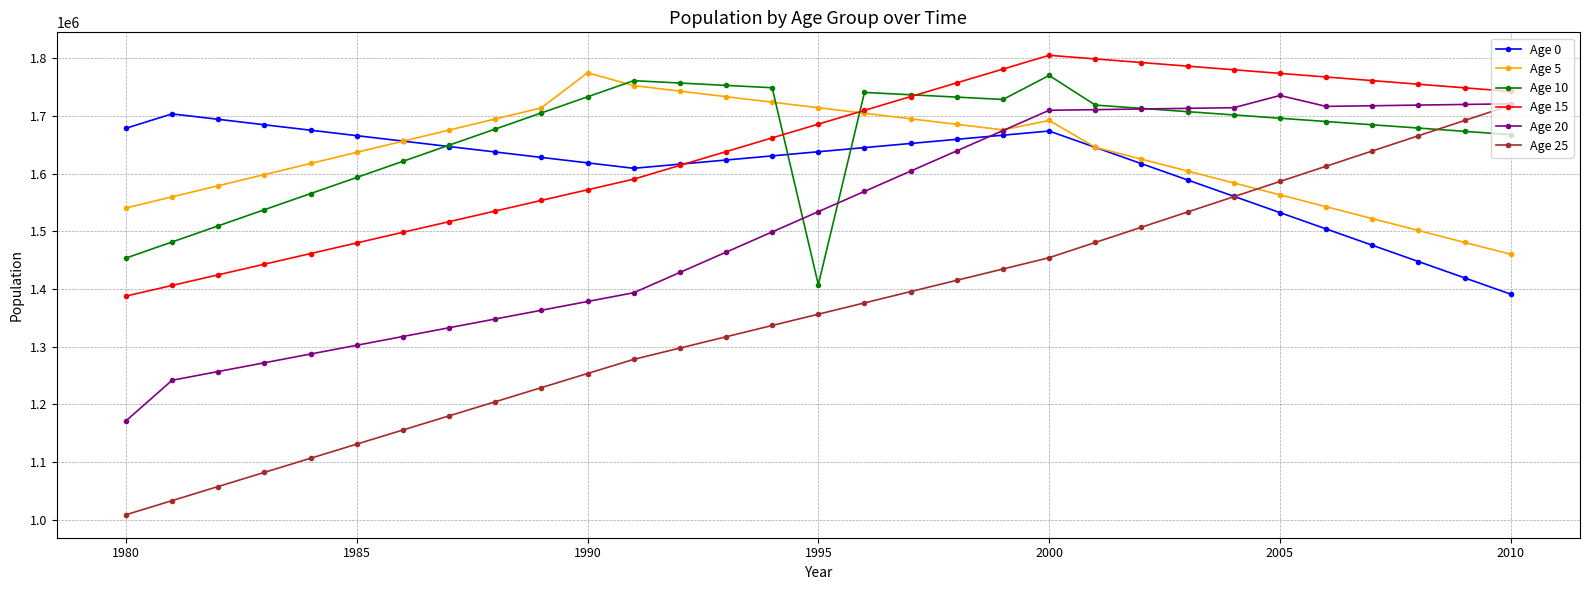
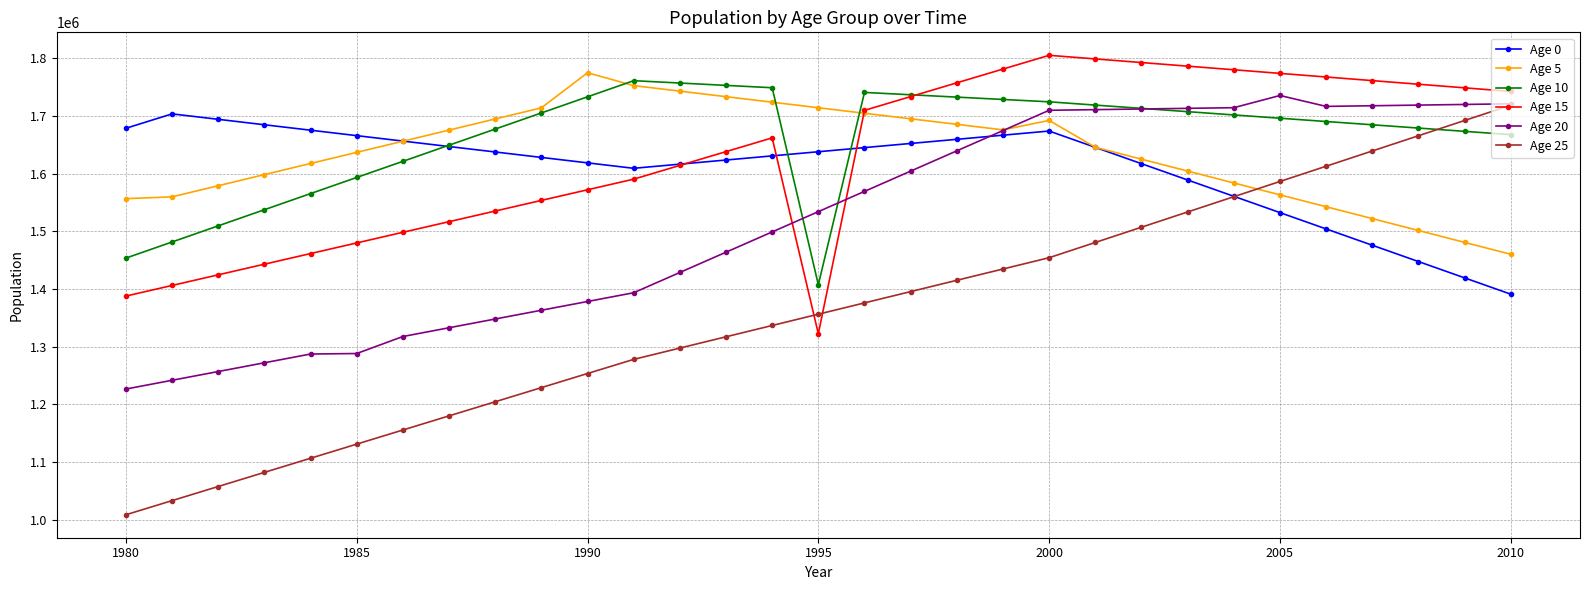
Age 5, 1980: 1540000 -> 1560000
Age 20, 1980: 1170000 -> 1230000
Age 20, 1985: 1300000 -> 1290000
Age 15, 1995: 1690000 -> 1320000
Age 10, 2000: 1770000 -> 1720000
